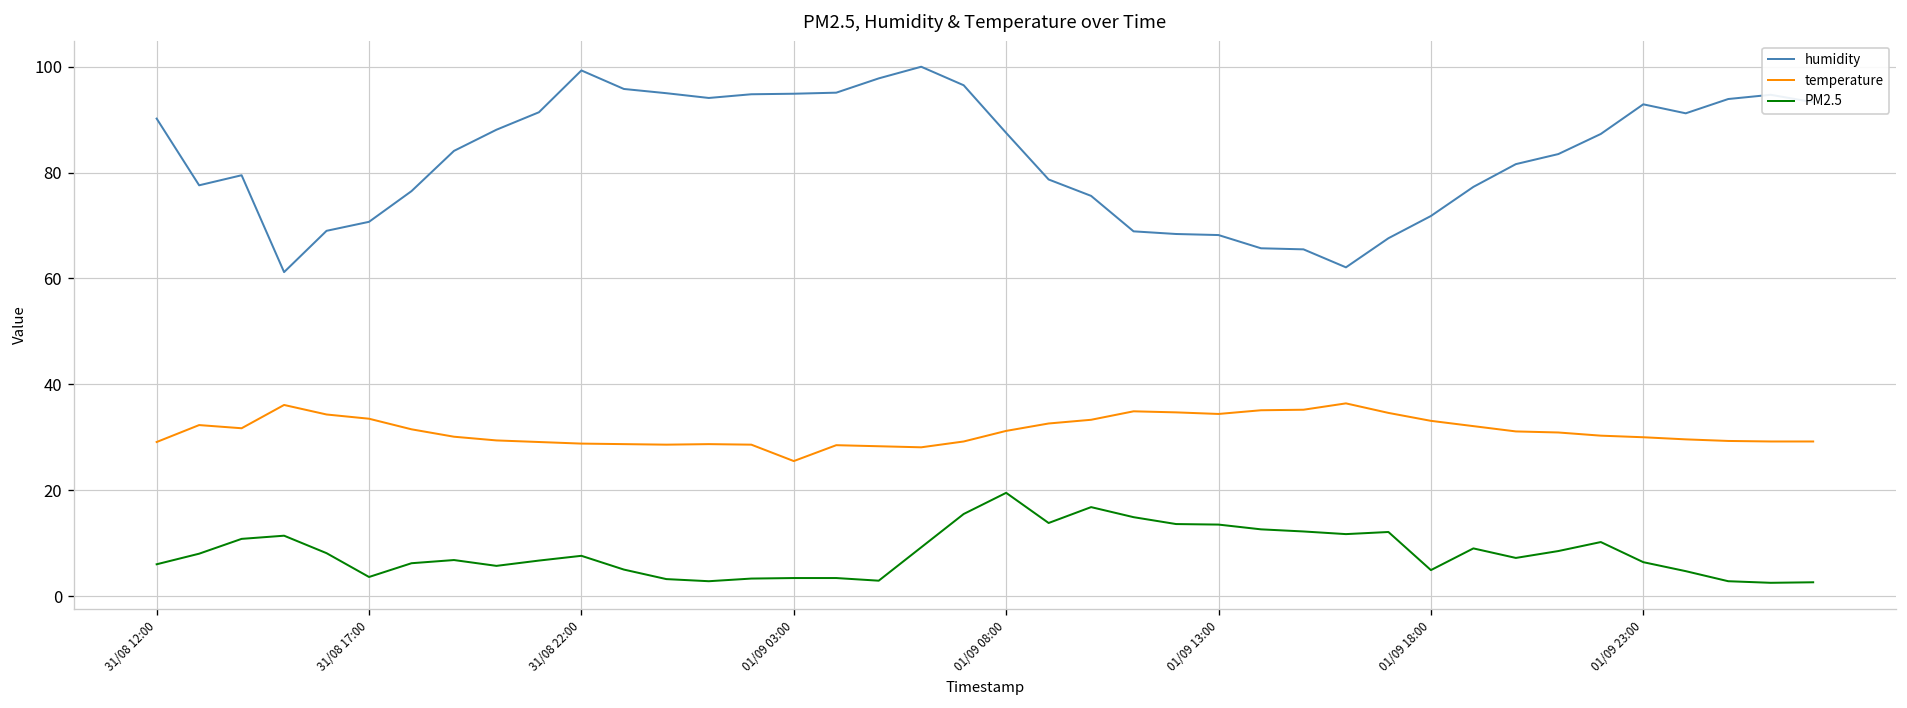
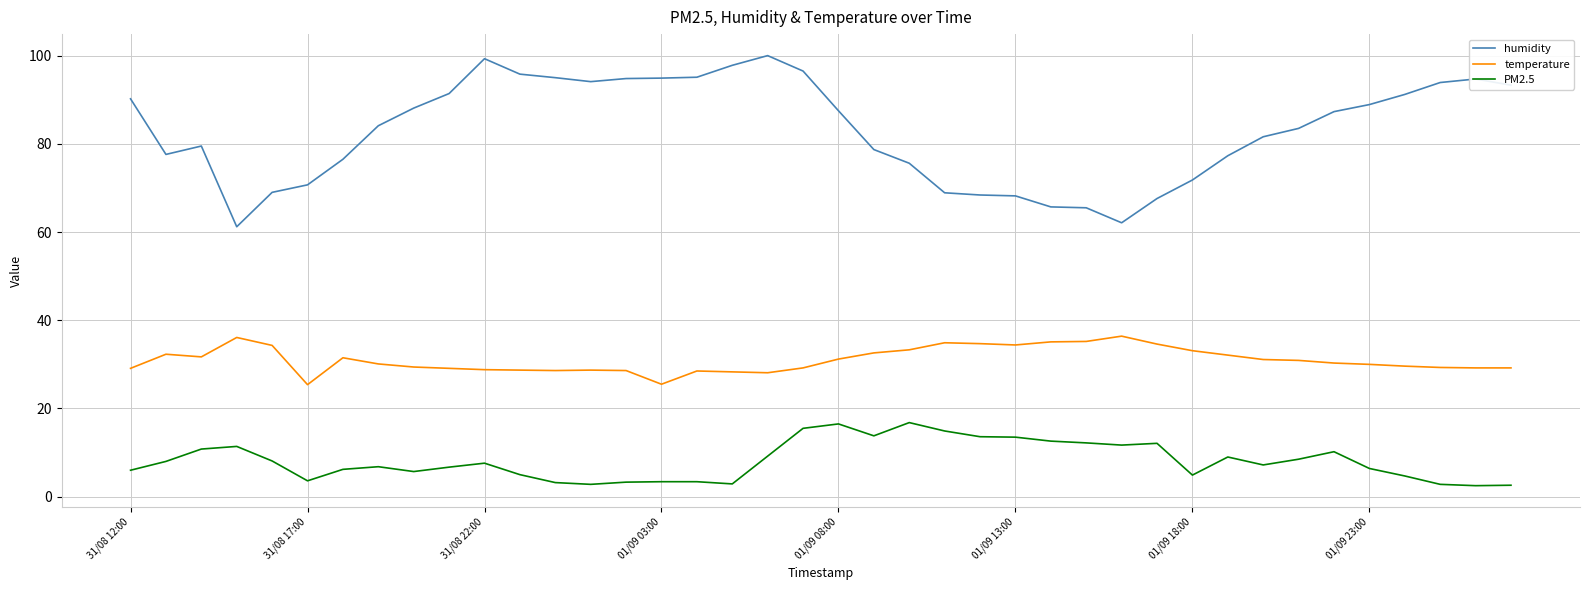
temperature, 31/08 17:00: 34 -> 25
PM2.5, 01/09 08:00: 20 -> 17
humidity, 01/09 23:00: 93 -> 89
